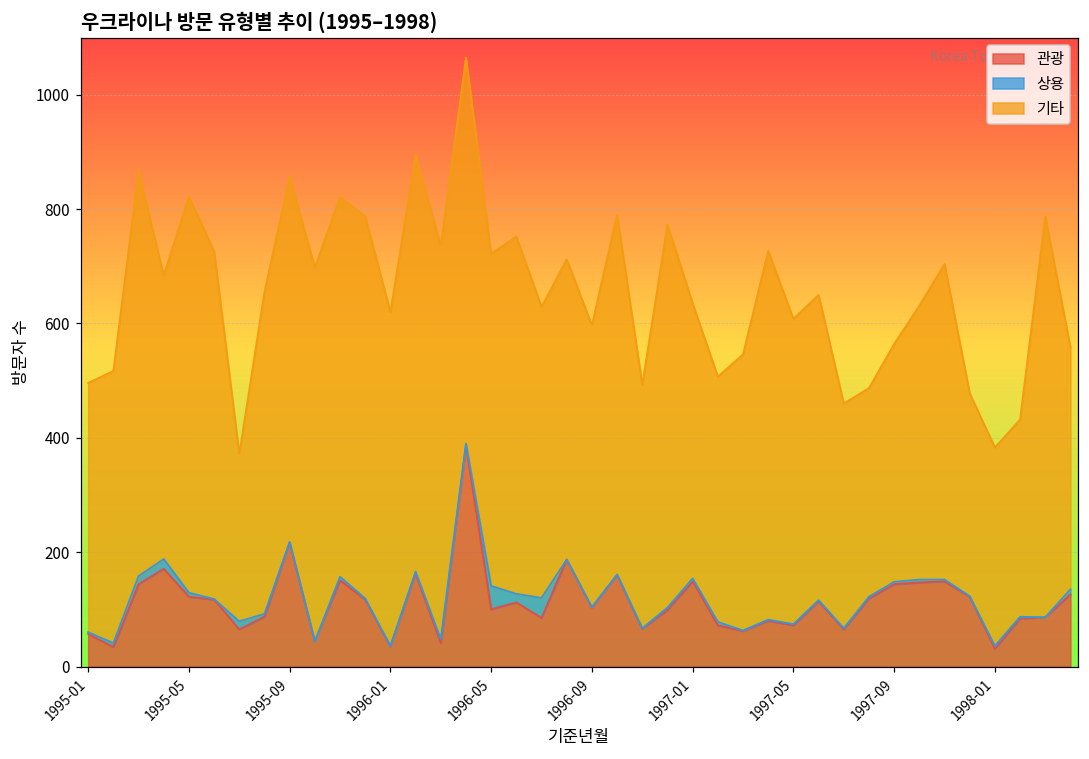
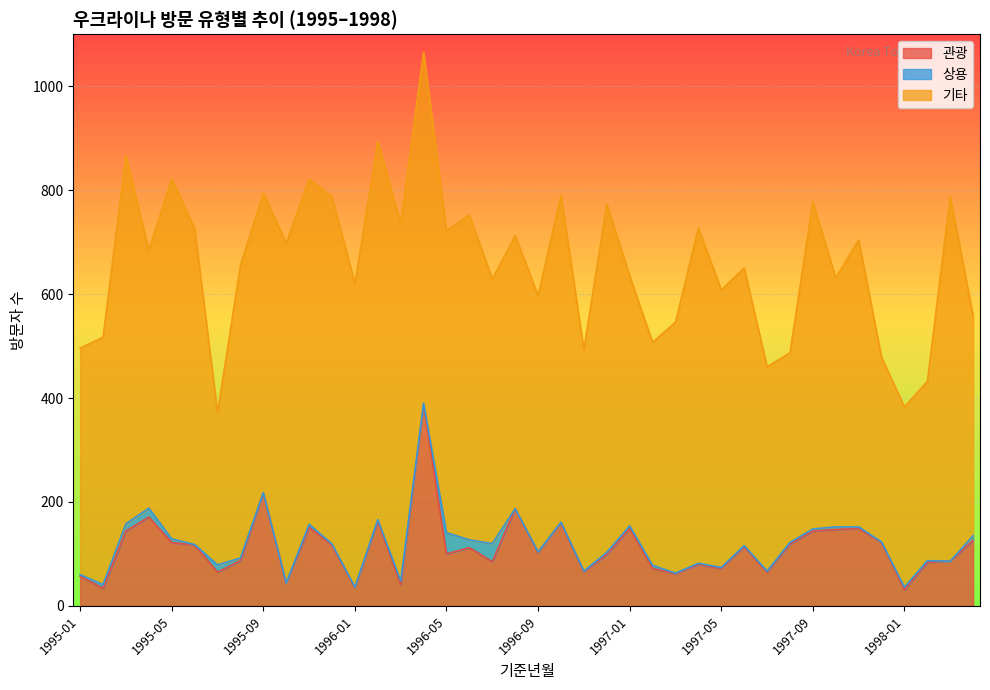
기타, 1995-09: 640 -> 580
기타, 1997-09: 420 -> 630
